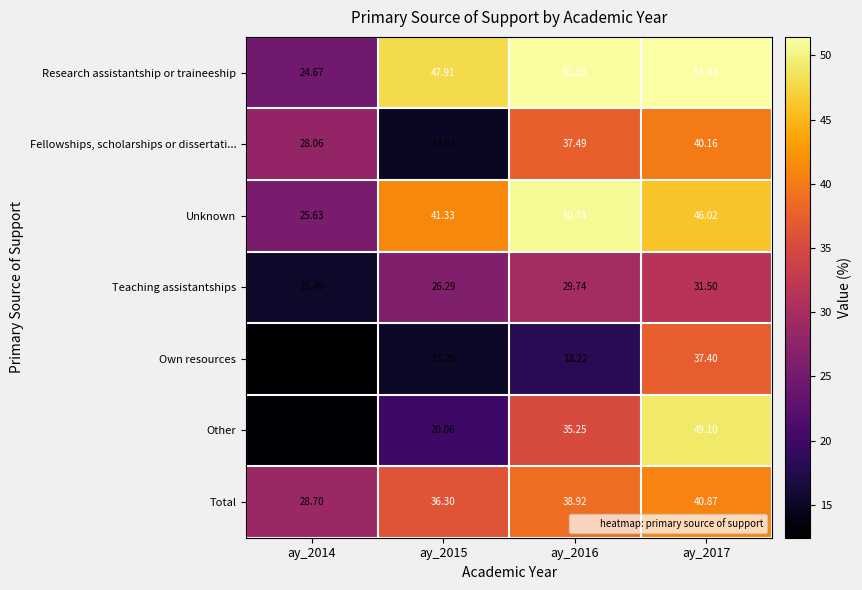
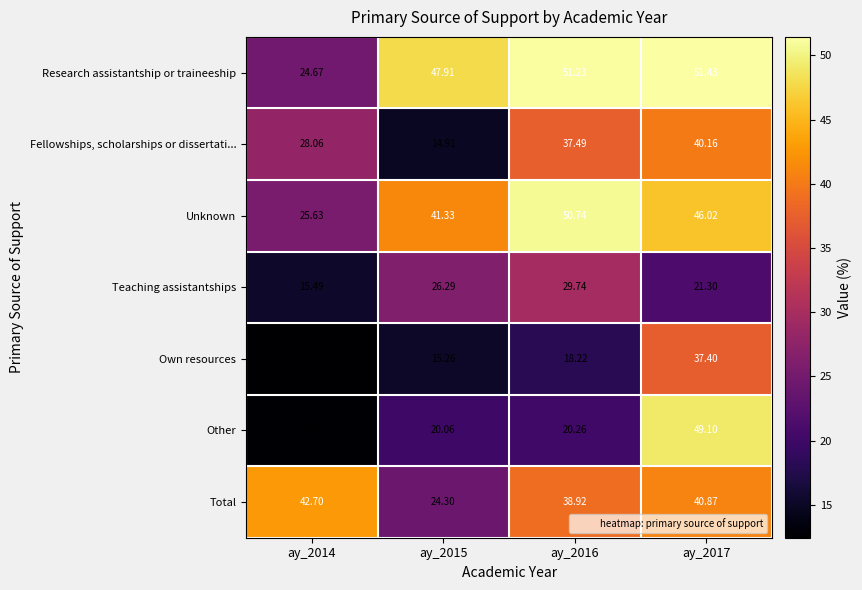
Teaching assistantships, ay_2017: 31.50 -> 21.30
Other, ay_2016: 35.25 -> 20.26
Total, ay_2014: 28.70 -> 42.70
Total, ay_2015: 36.30 -> 24.30
